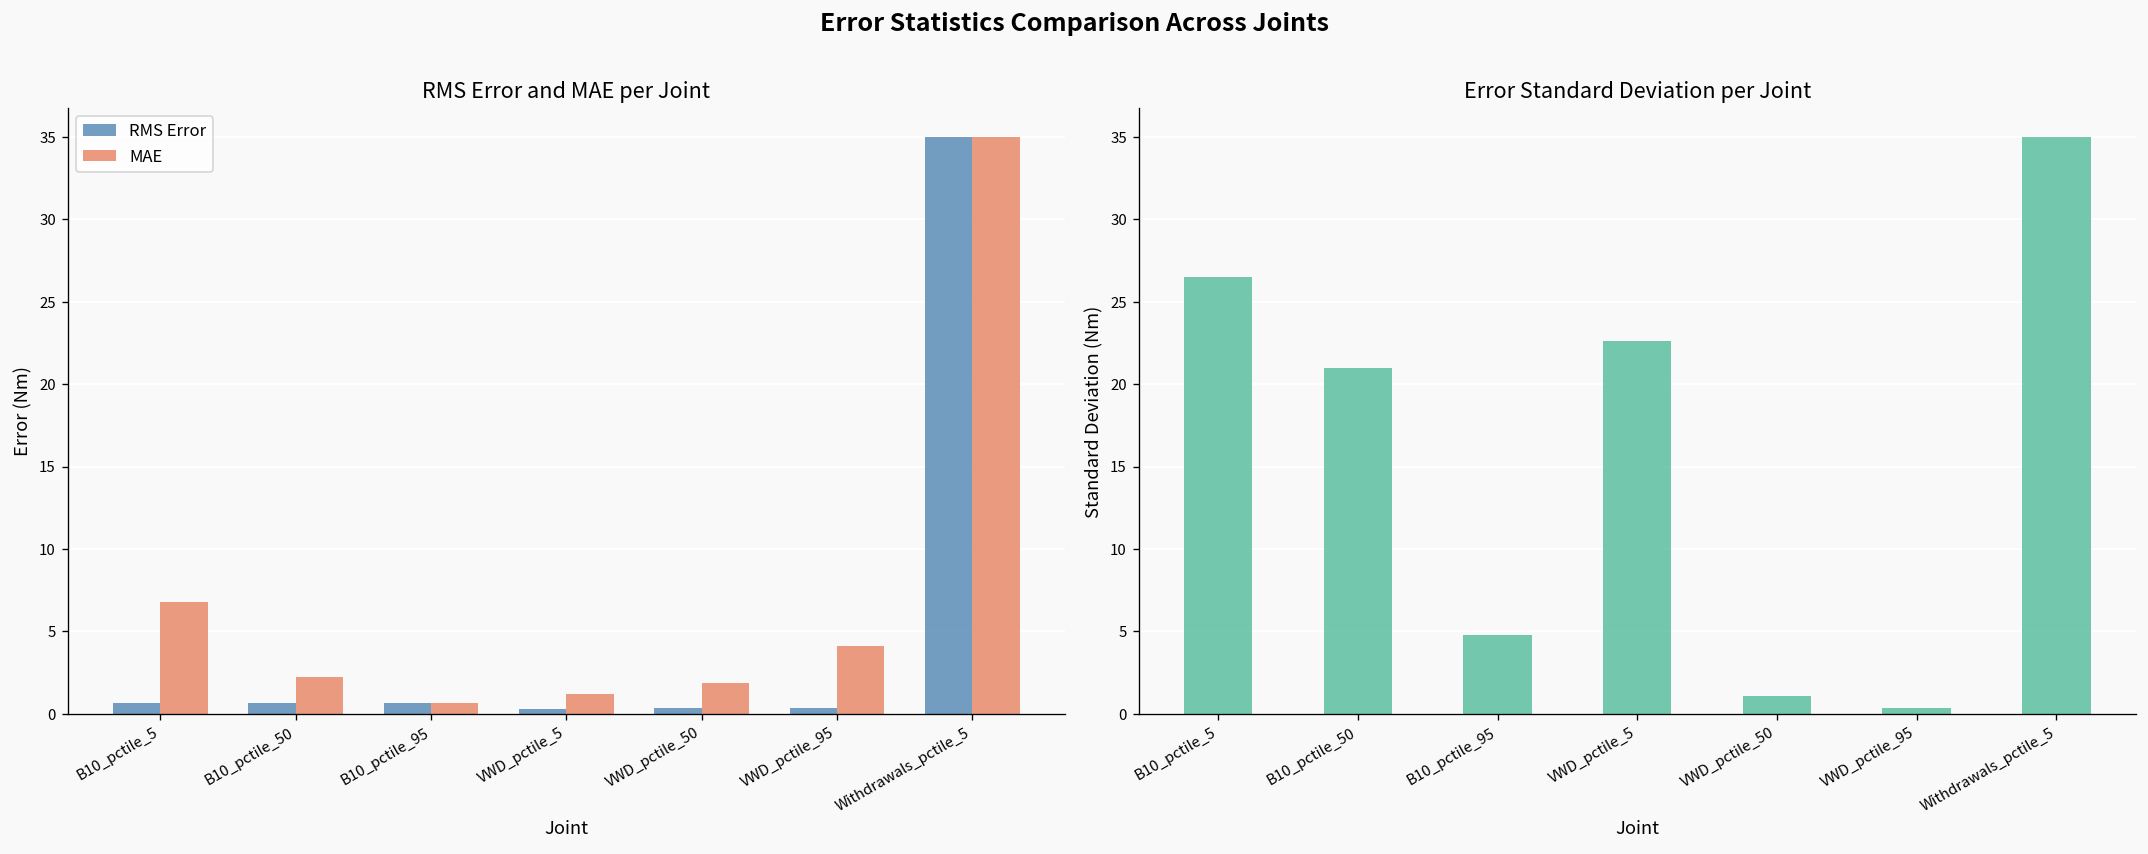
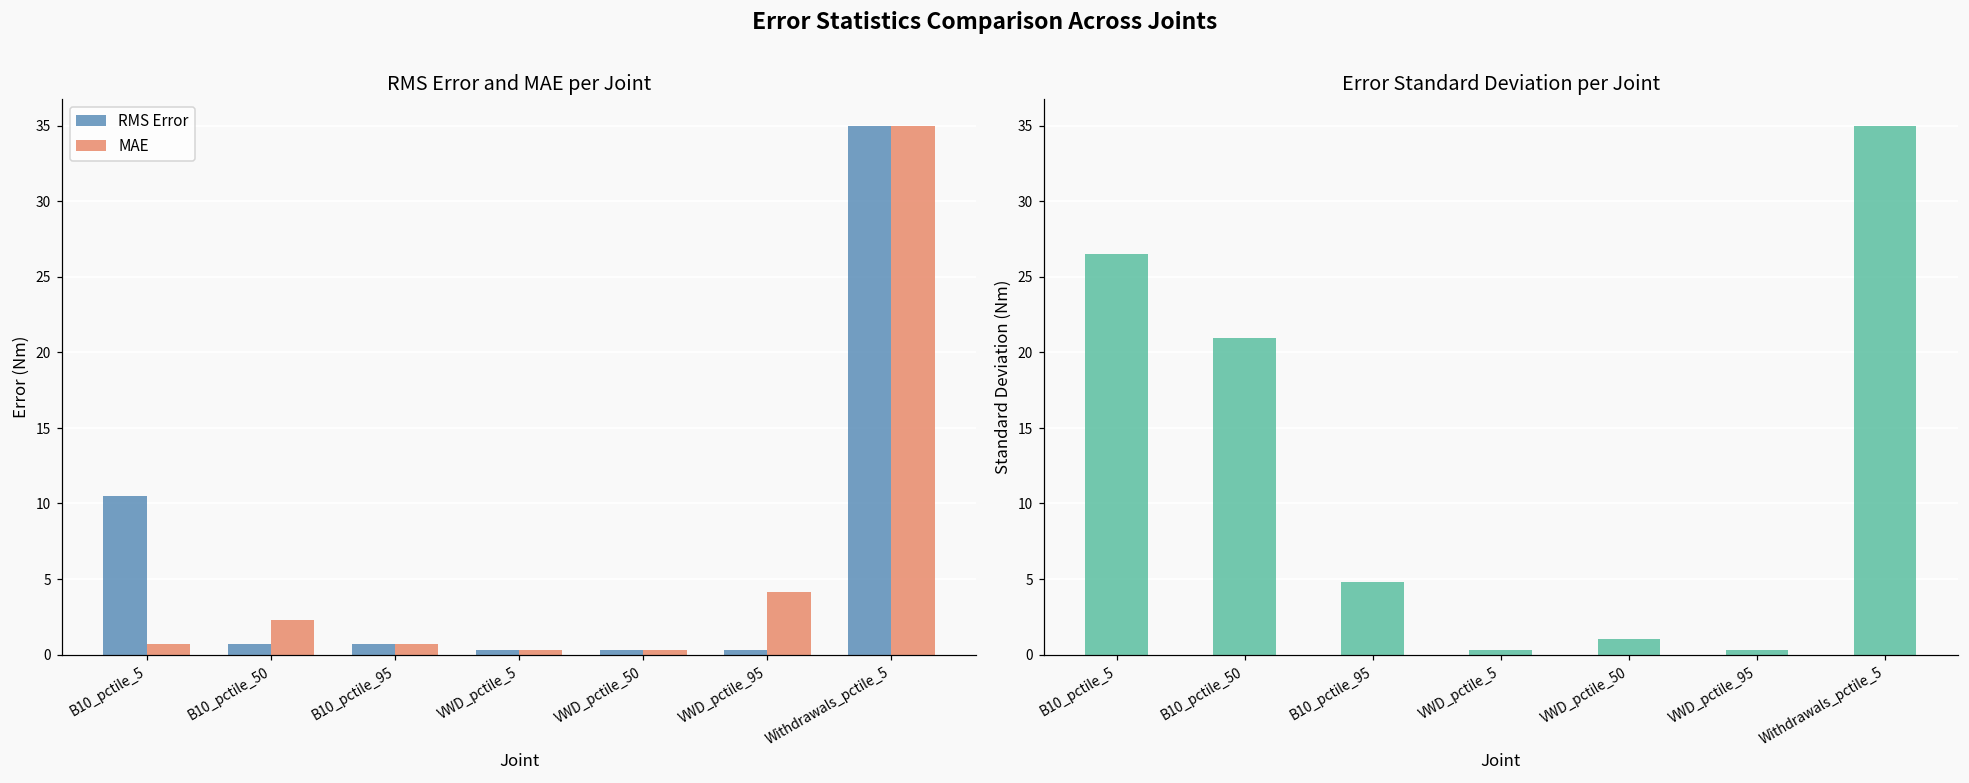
RMS Error and MAE per Joint, RMS Error, B10_pctile_5: 0.7 -> 10.5
RMS Error and MAE per Joint, MAE, B10_pctile_5: 6.8 -> 0.7
RMS Error and MAE per Joint, MAE, VWD_pctile_5: 1.2 -> 0.3
RMS Error and MAE per Joint, MAE, VWD_pctile_50: 1.9 -> 0.3
Error Standard Deviation per Joint, VWD_pctile_5: 22.6 -> 0.3
